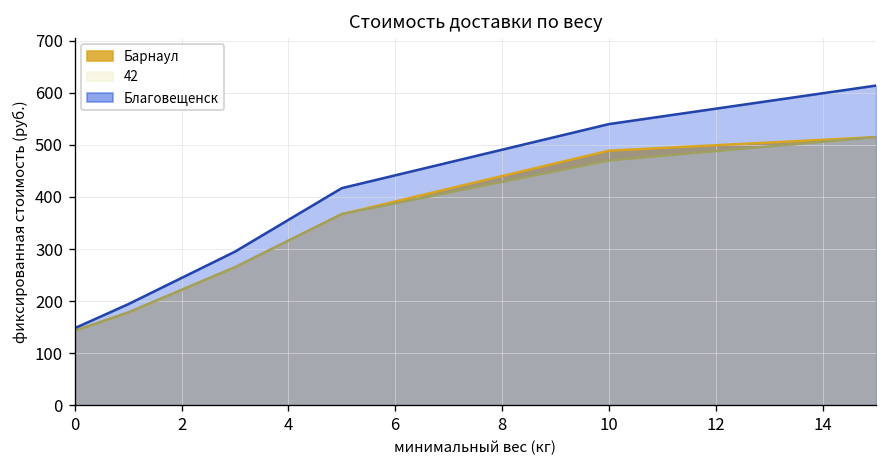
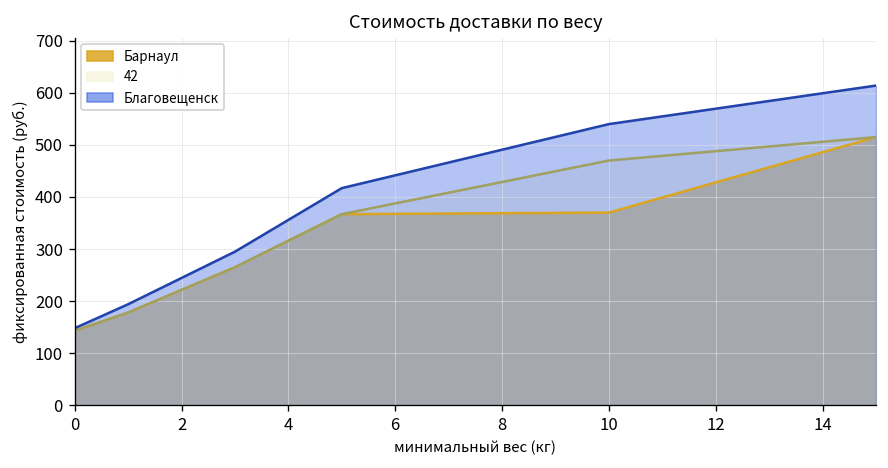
Барнаул, 10: 490 -> 370
